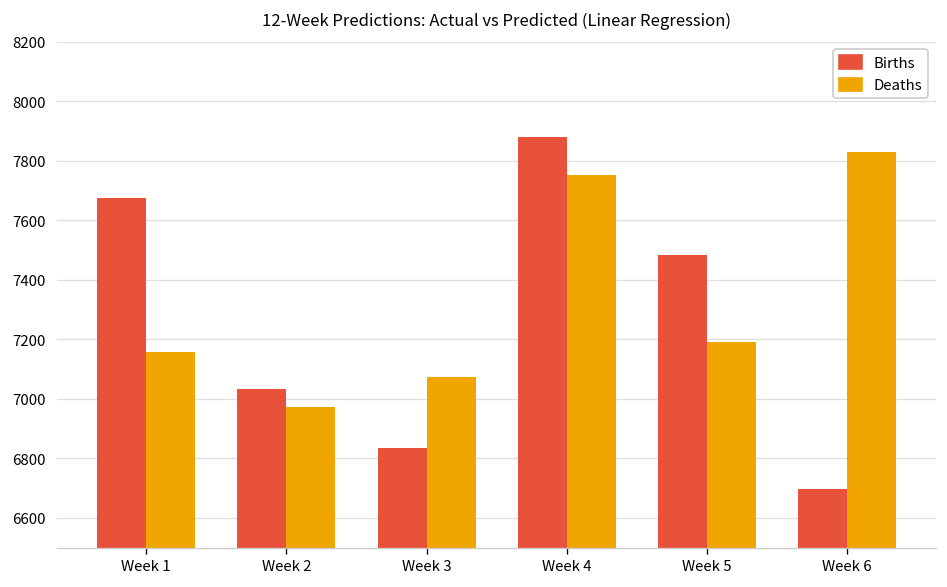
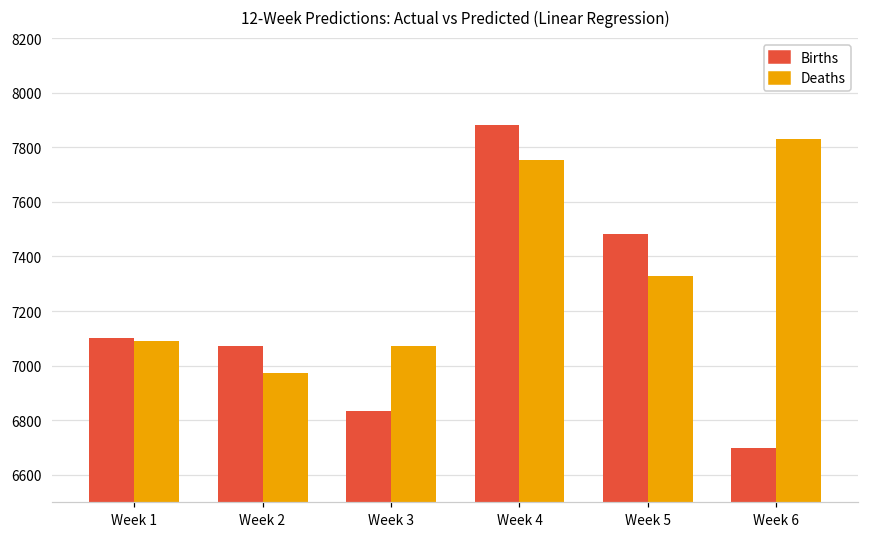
Births, Week 1: 7680 -> 7100
Deaths, Week 1: 7160 -> 7090
Births, Week 2: 7030 -> 7070
Deaths, Week 5: 7190 -> 7330
